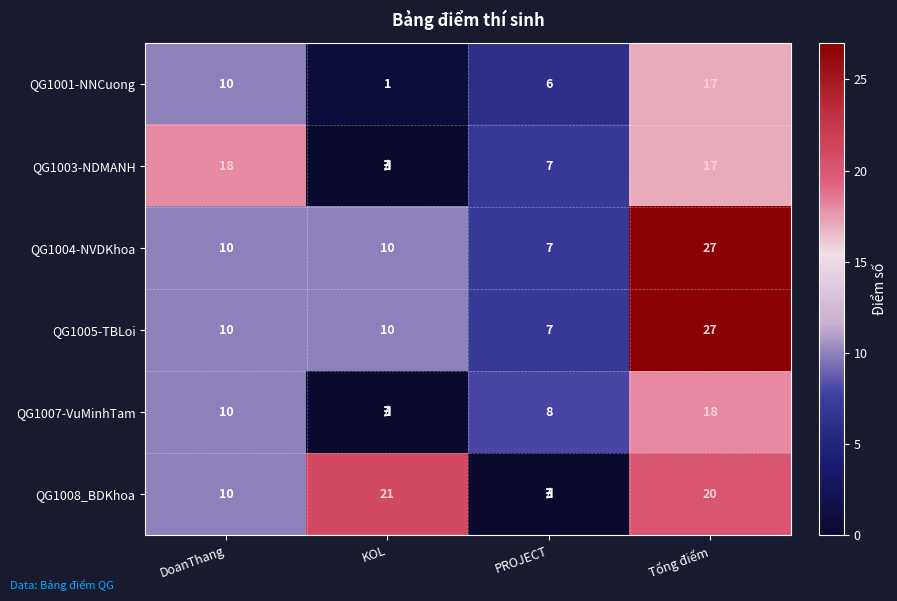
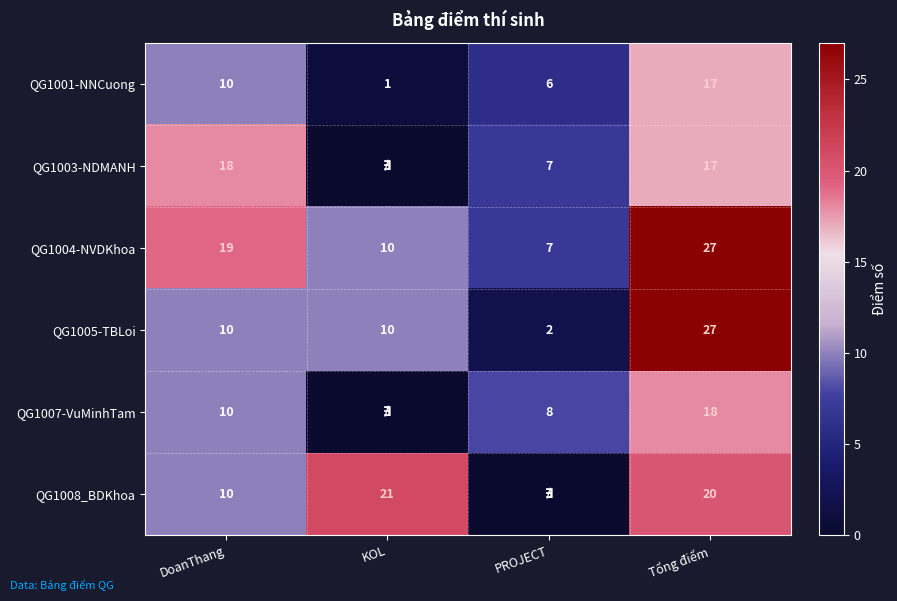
QG1004-NVDKhoa, DoanThang: 10 -> 19
QG1005-TBLoi, PROJECT: 7 -> 2
